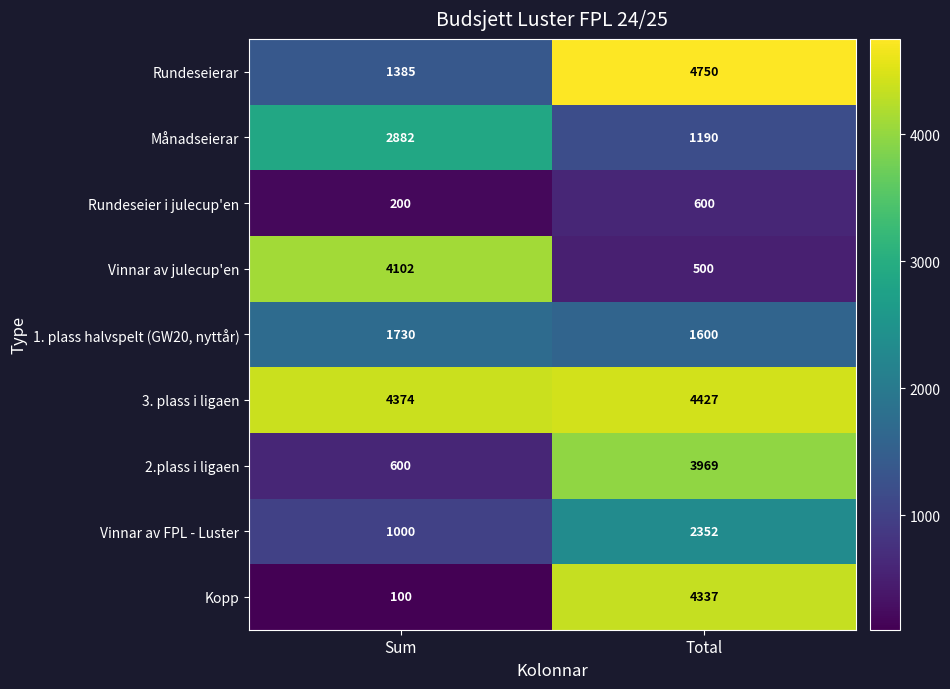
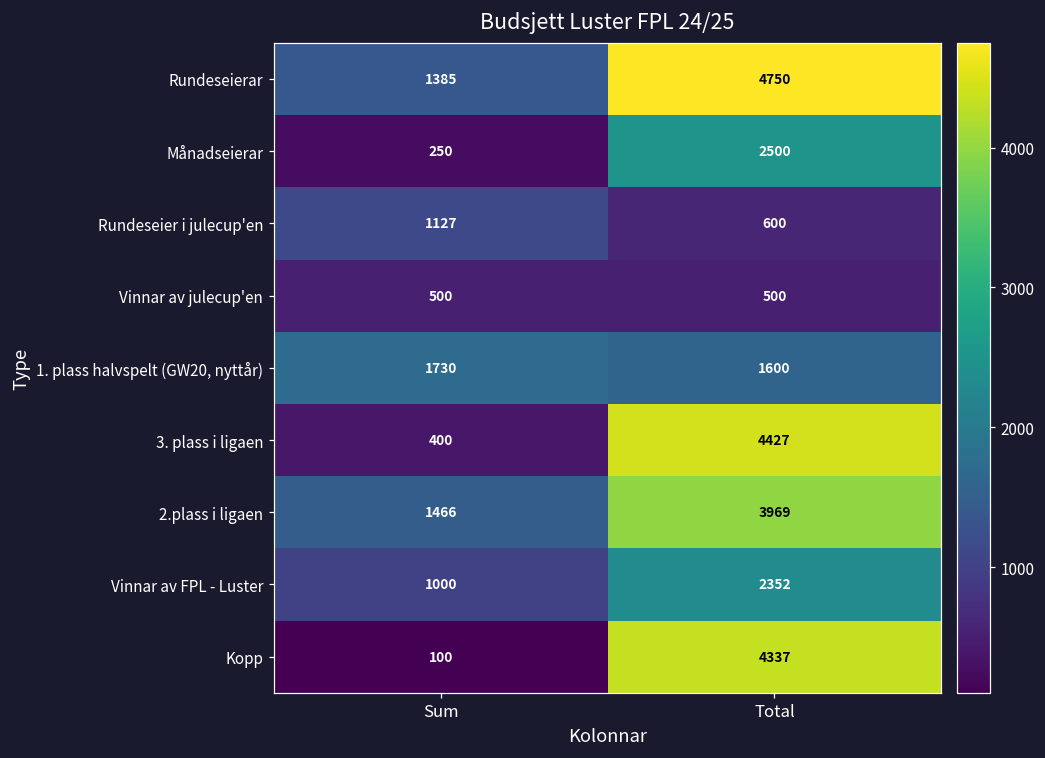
Månadseierar, Sum: 2882 -> 250
Månadseierar, Total: 1190 -> 2500
Rundeseier i julecup'en, Sum: 200 -> 1127
Vinnar av julecup'en, Sum: 4102 -> 500
3. plass i ligaen, Sum: 4374 -> 400
2.plass i ligaen, Sum: 600 -> 1466
